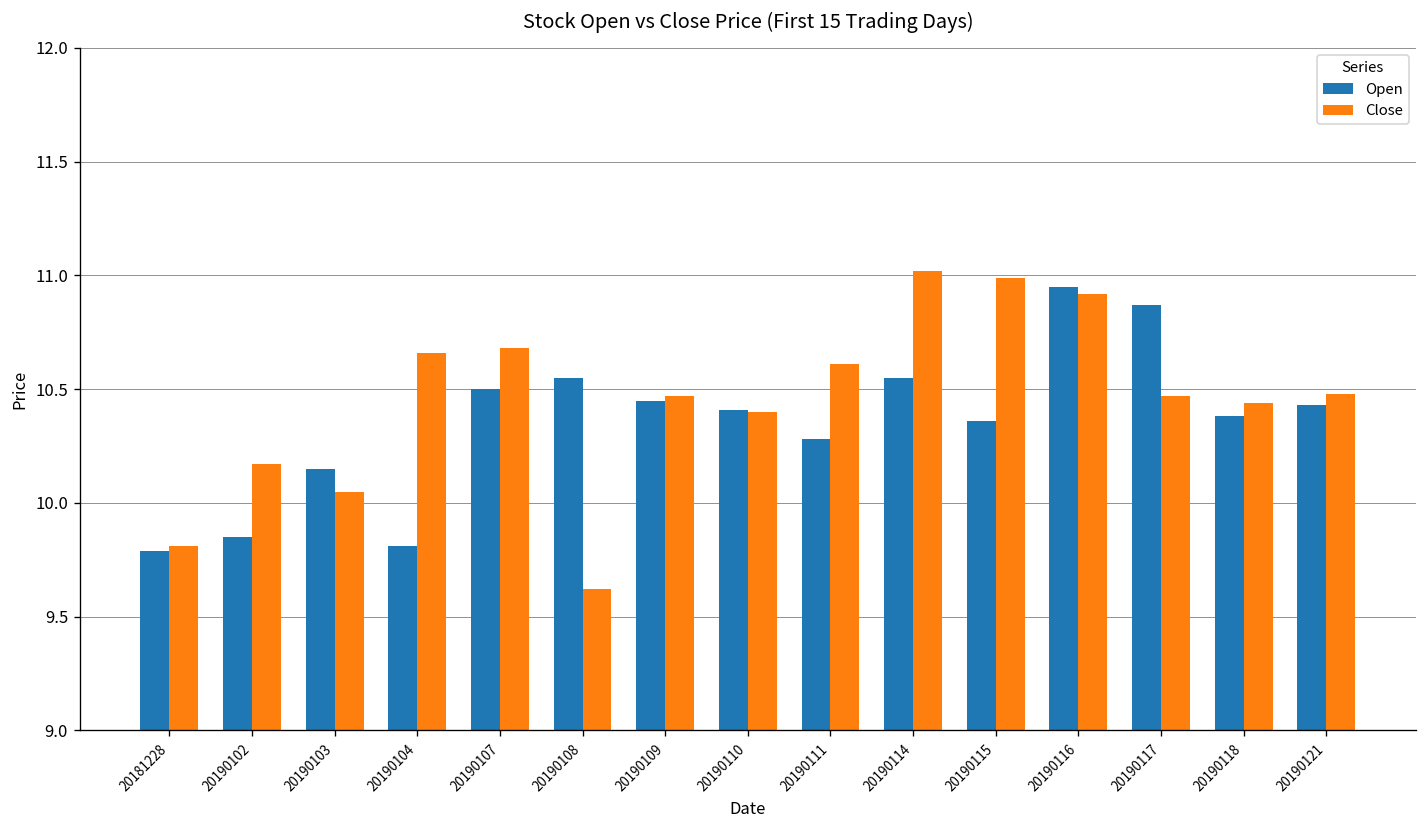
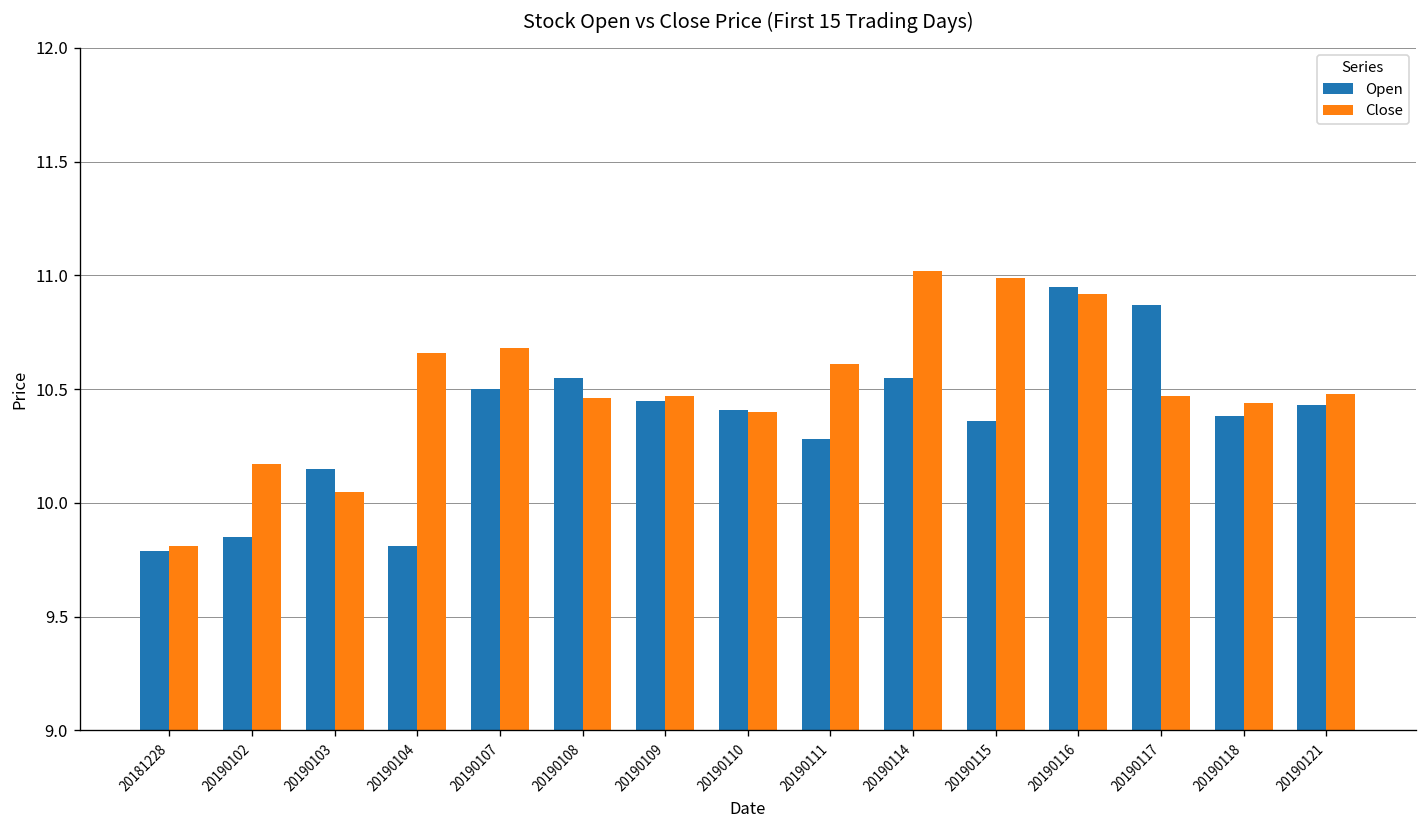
Close, 20190108: 9.62 -> 10.46
